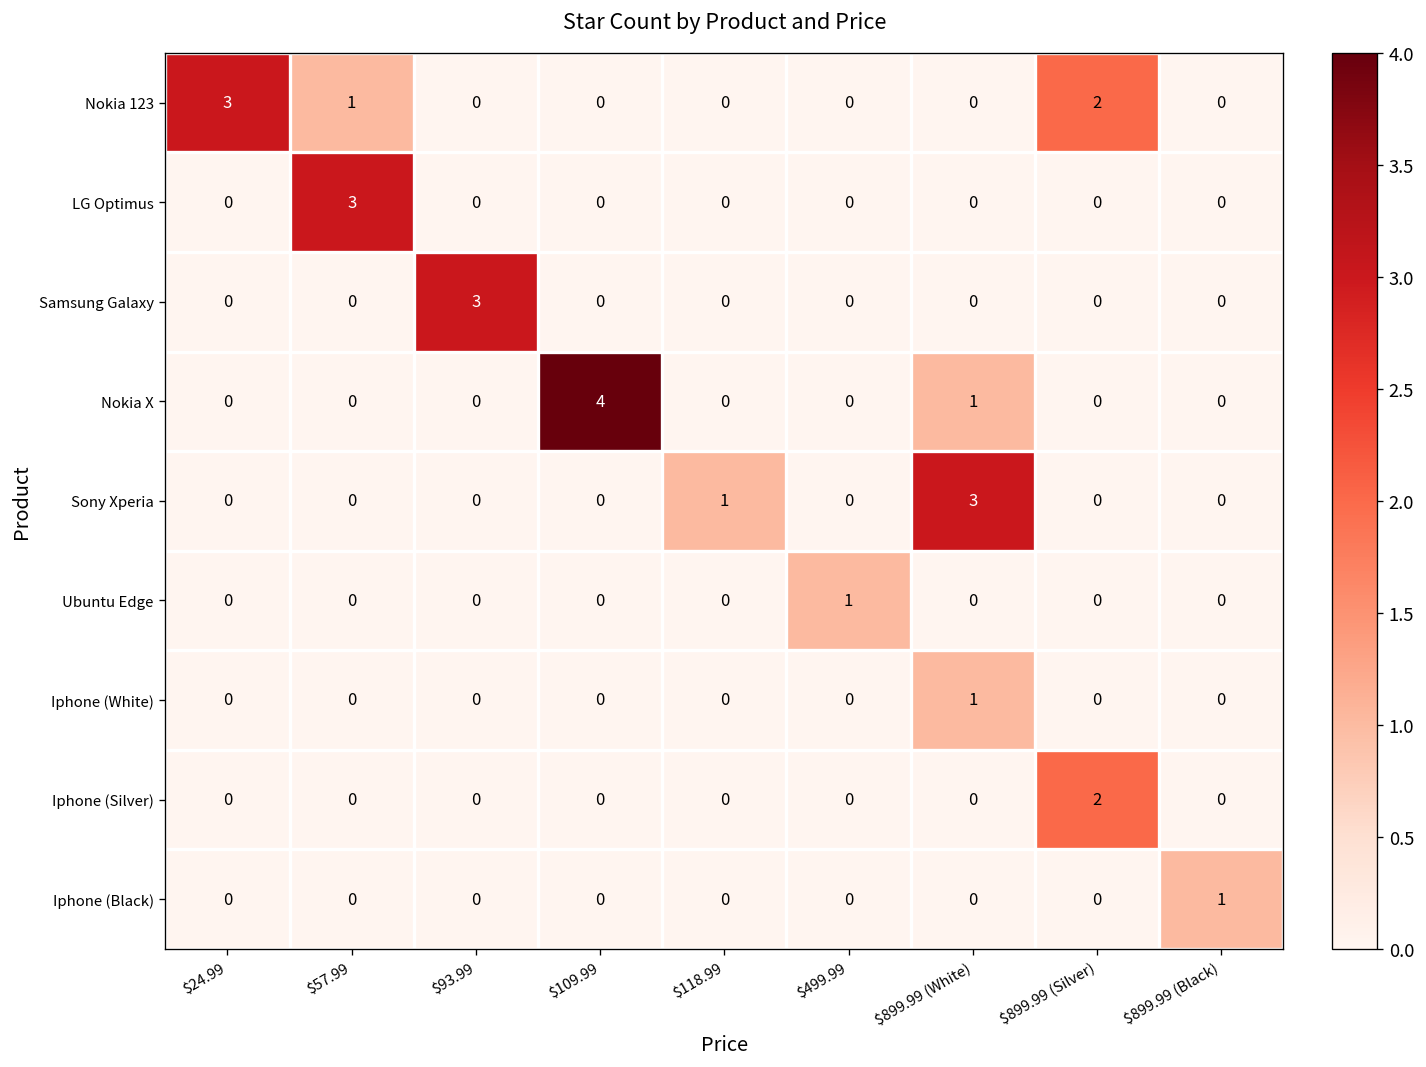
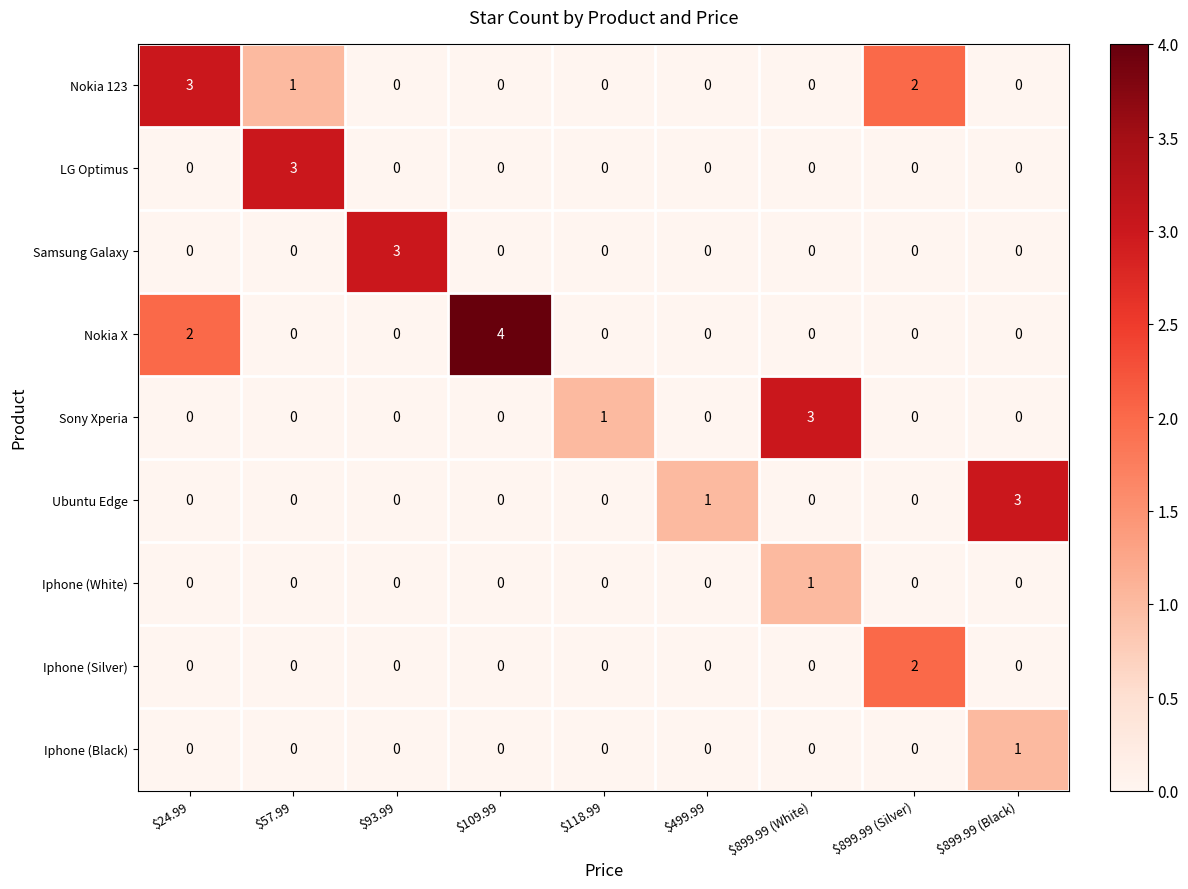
Nokia X, $24.99: 0 -> 2
Nokia X, $899.99 (White): 1 -> 0
Ubuntu Edge, $899.99 (Black): 0 -> 3
